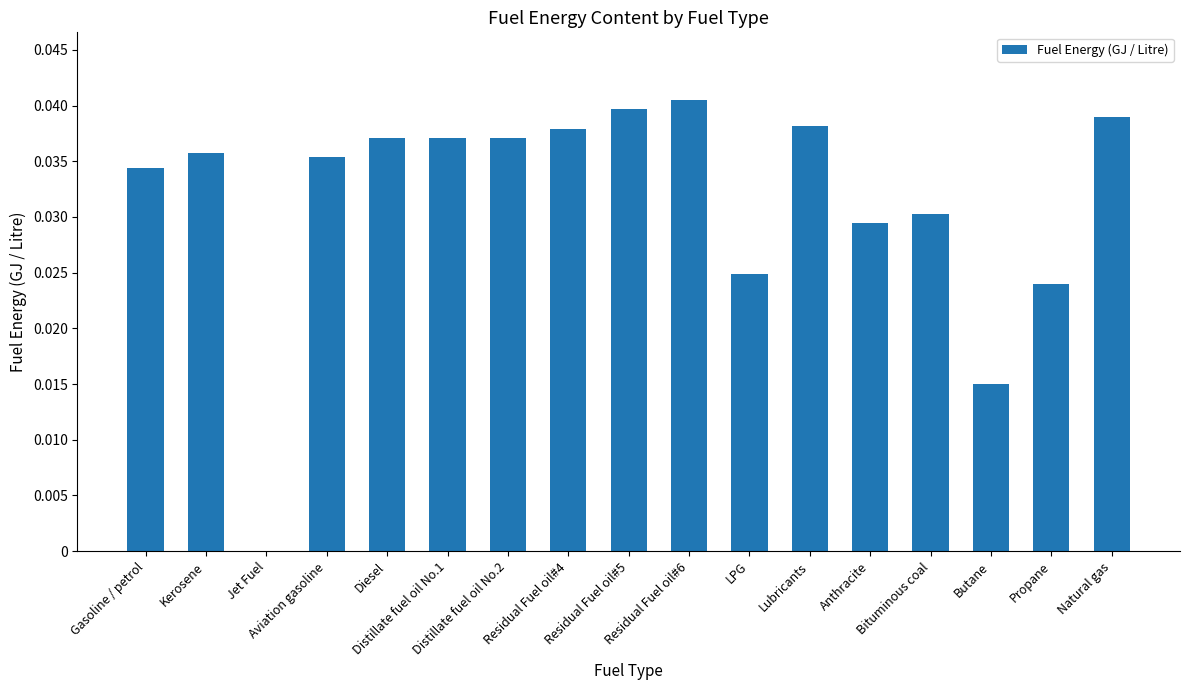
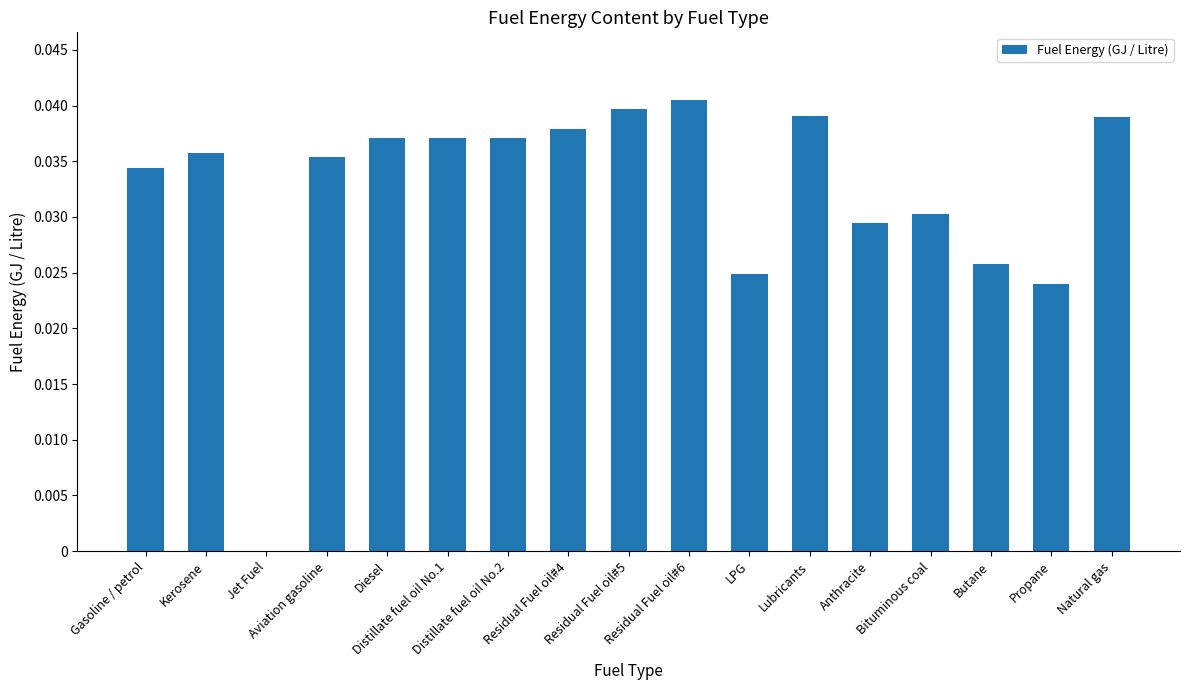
Lubricants: 0.0382 -> 0.0391
Butane: 0.0150 -> 0.0258
